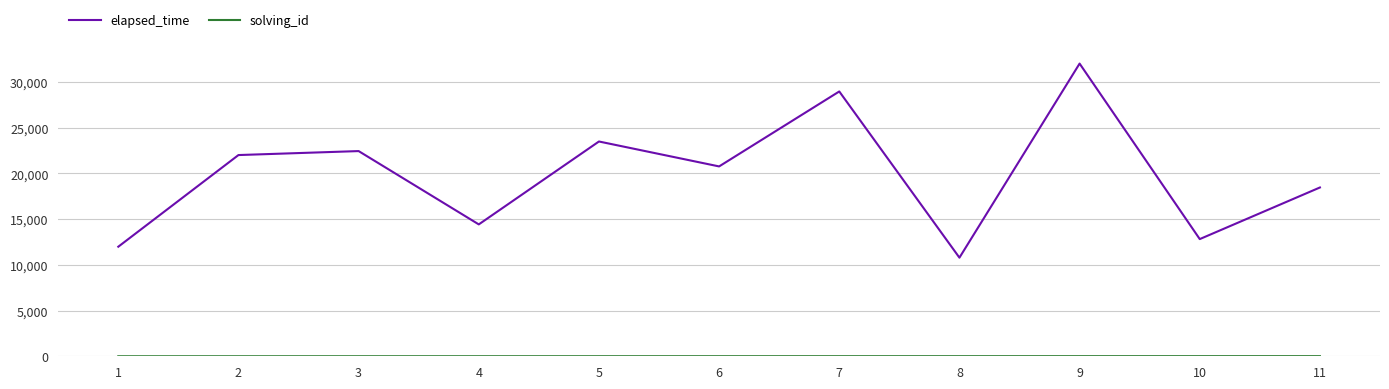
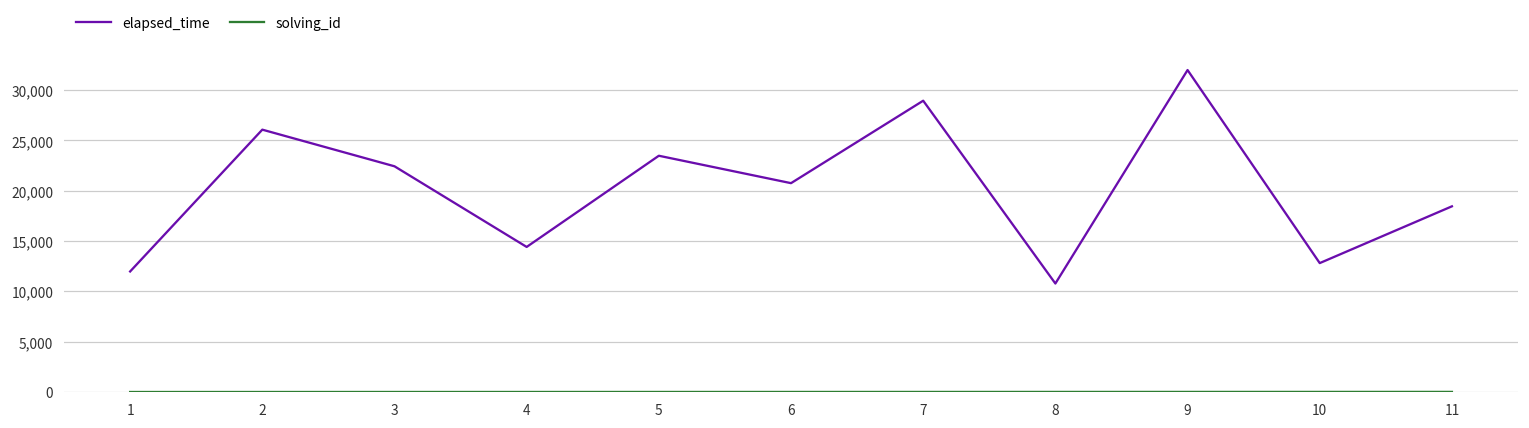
elapsed_time, 2: 22,000 -> 26,000
